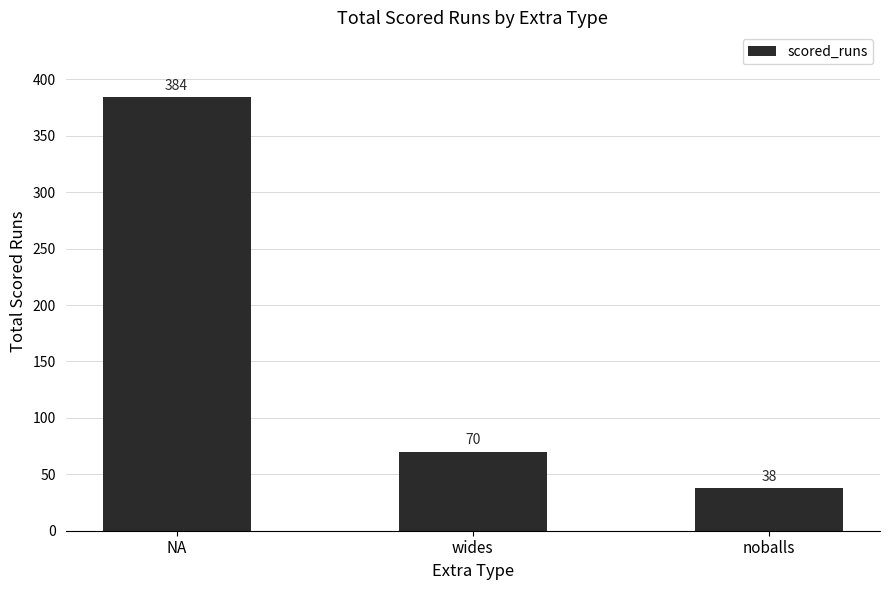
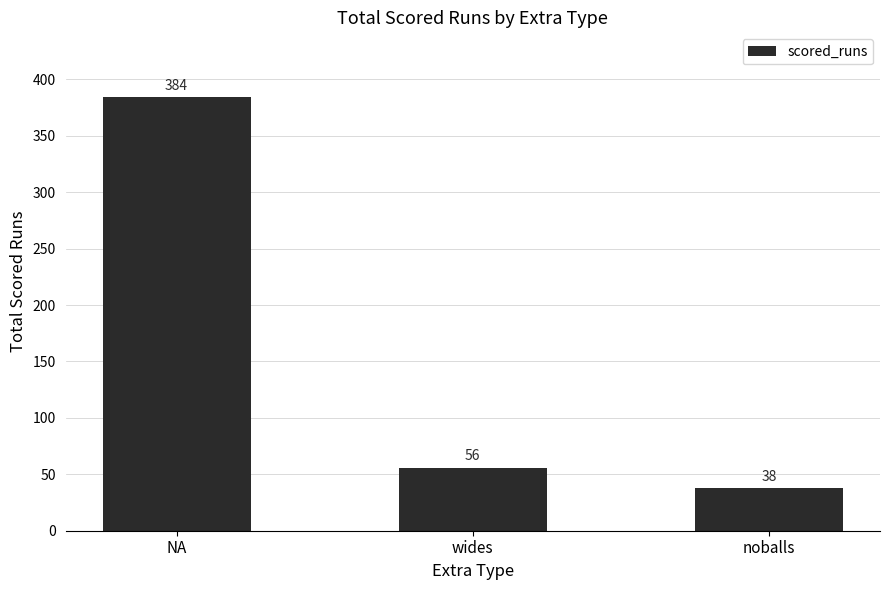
wides: 70 -> 56
